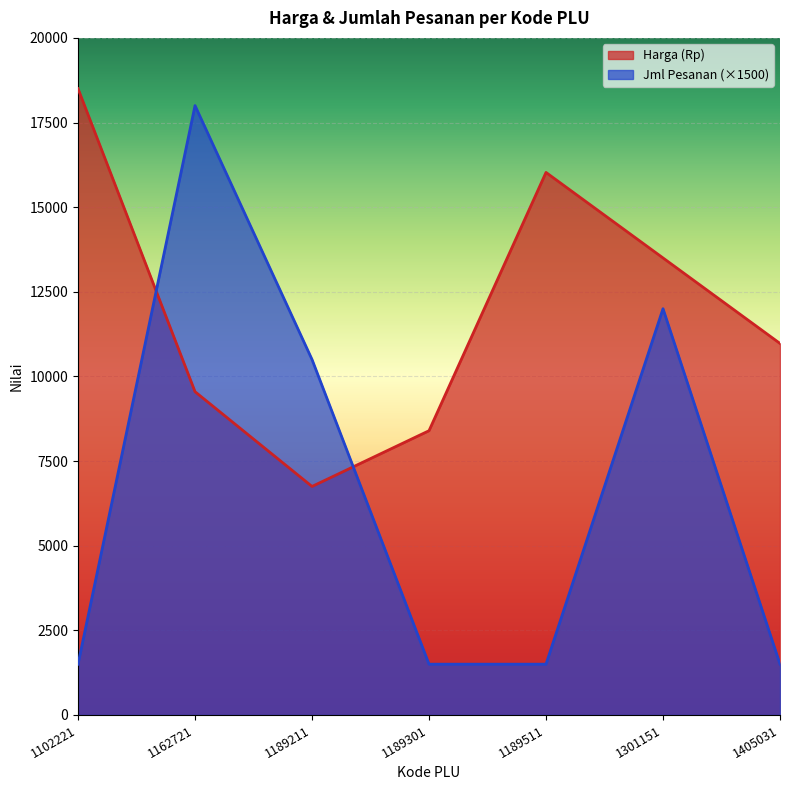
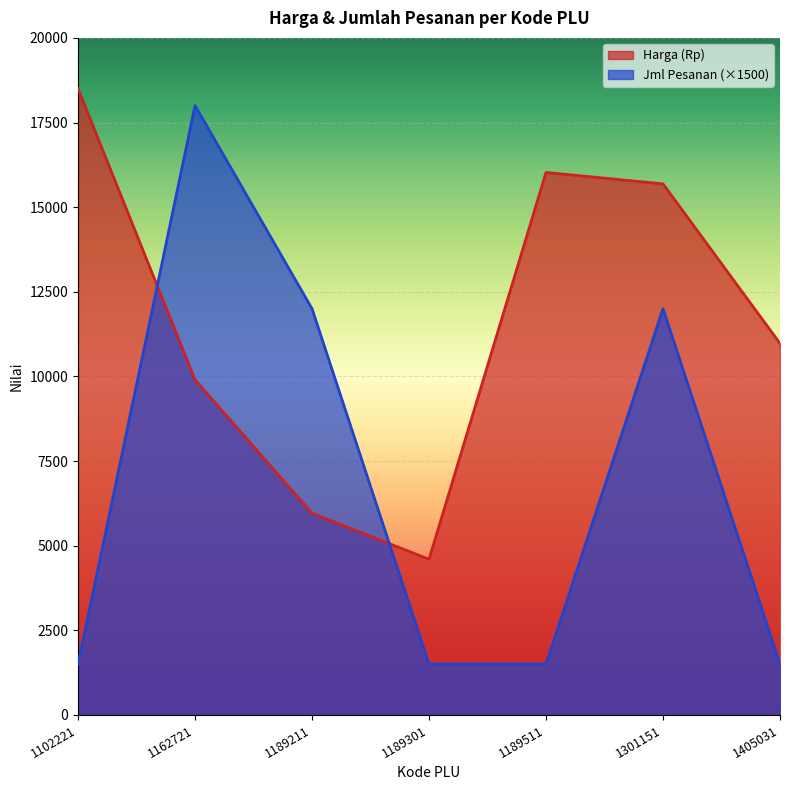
Harga (Rp), 1162721: 9500 -> 9900
Harga (Rp), 1189211: 6800 -> 6000
Jml Pesanan (×1500), 1189211: 10500 -> 12000
Harga (Rp), 1189301: 8400 -> 4600
Harga (Rp), 1301151: 13500 -> 15700
